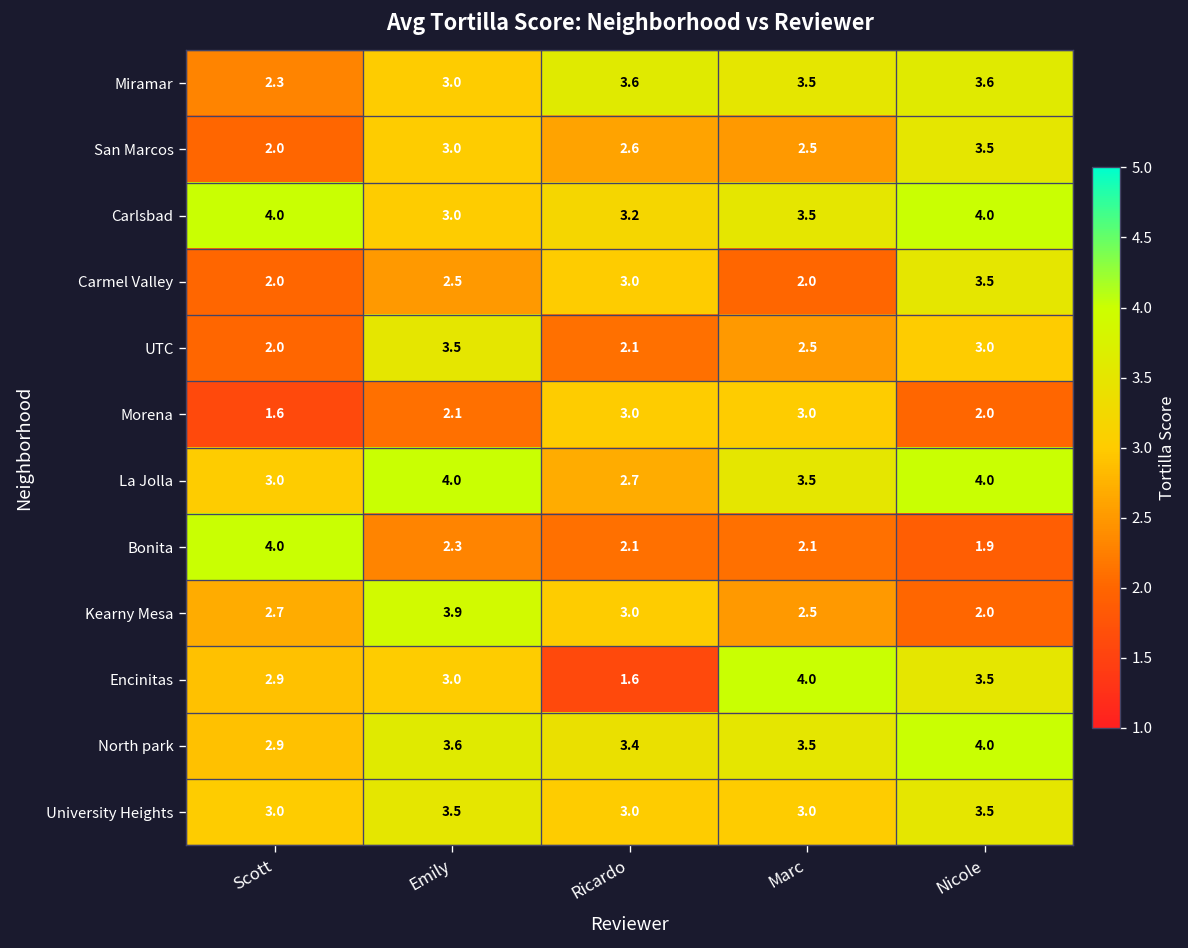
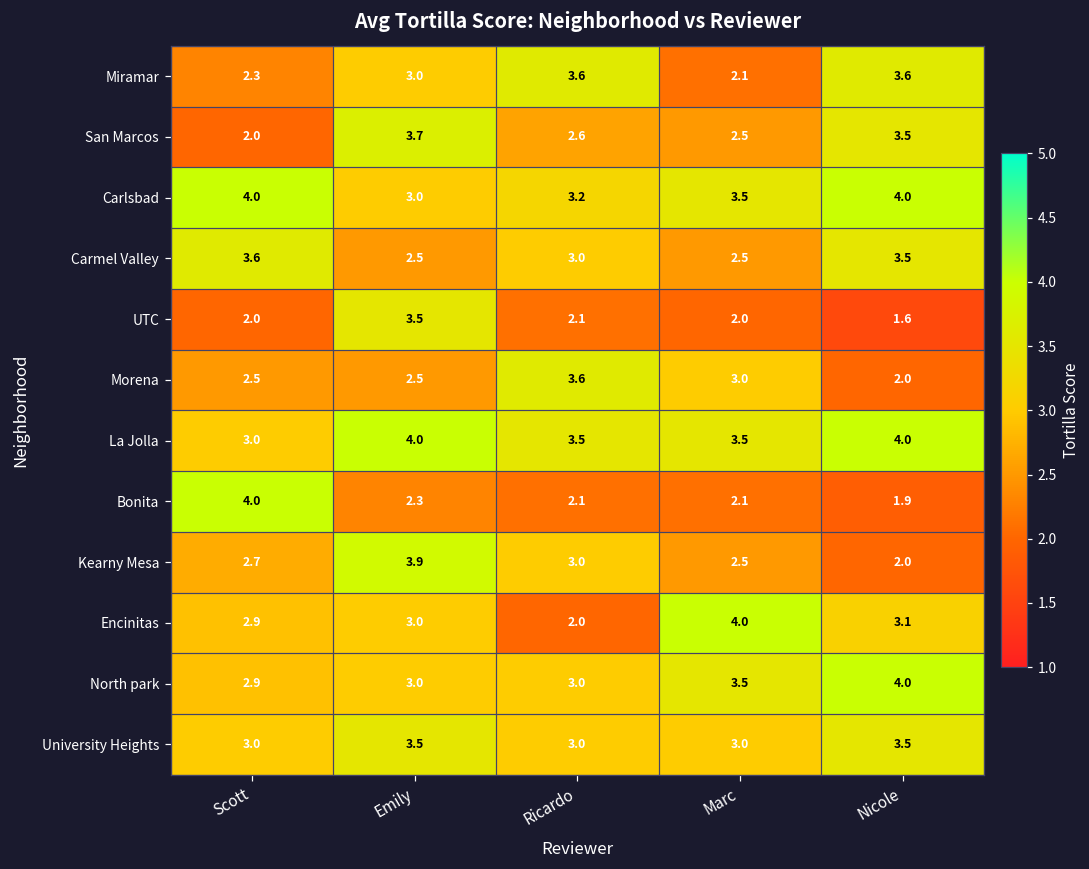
Miramar, Marc: 3.5 -> 2.1
San Marcos, Emily: 3.0 -> 3.7
Carmel Valley, Scott: 2.0 -> 3.6
Carmel Valley, Marc: 2.0 -> 2.5
UTC, Marc: 2.5 -> 2.0
UTC, Nicole: 3.0 -> 1.6
Morena, Scott: 1.6 -> 2.5
Morena, Emily: 2.1 -> 2.5
Morena, Ricardo: 3.0 -> 3.6
La Jolla, Ricardo: 2.7 -> 3.5
Encinitas, Ricardo: 1.6 -> 2.0
Encinitas, Nicole: 3.5 -> 3.1
North park, Emily: 3.6 -> 3.0
North park, Ricardo: 3.4 -> 3.0
